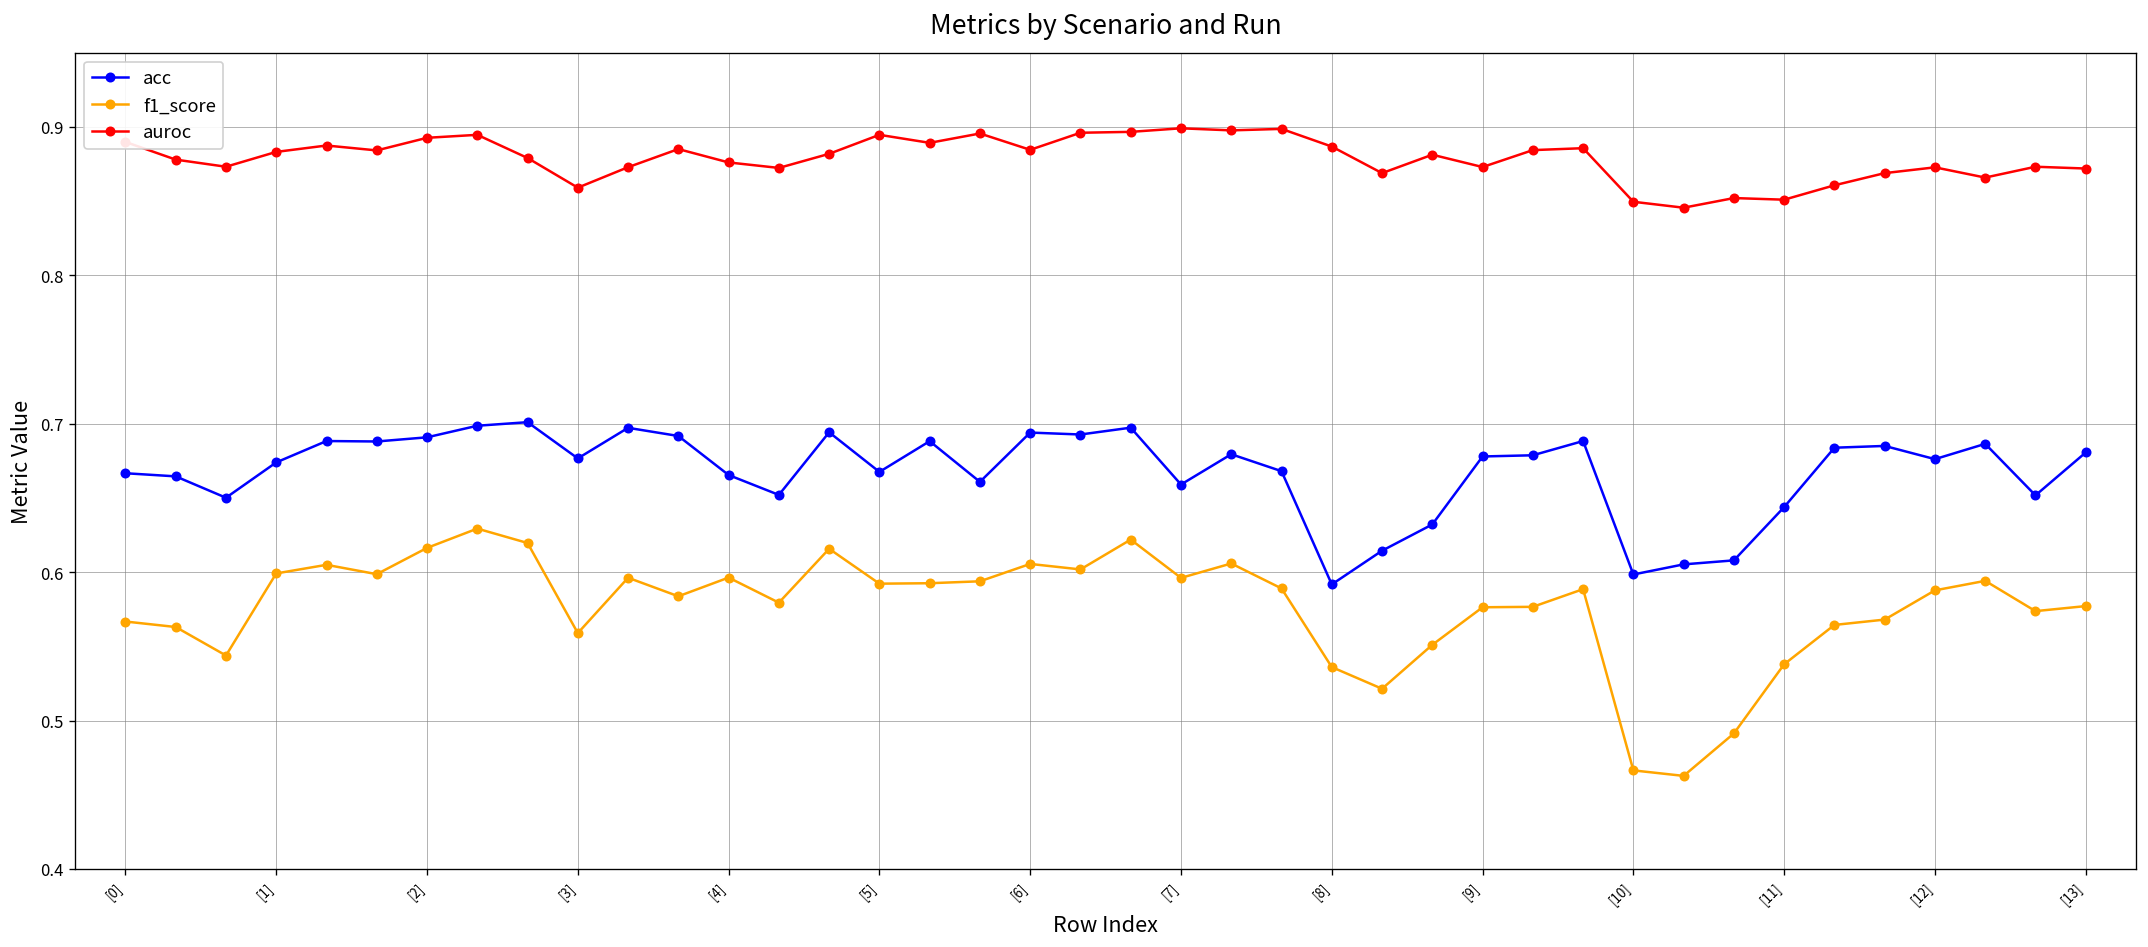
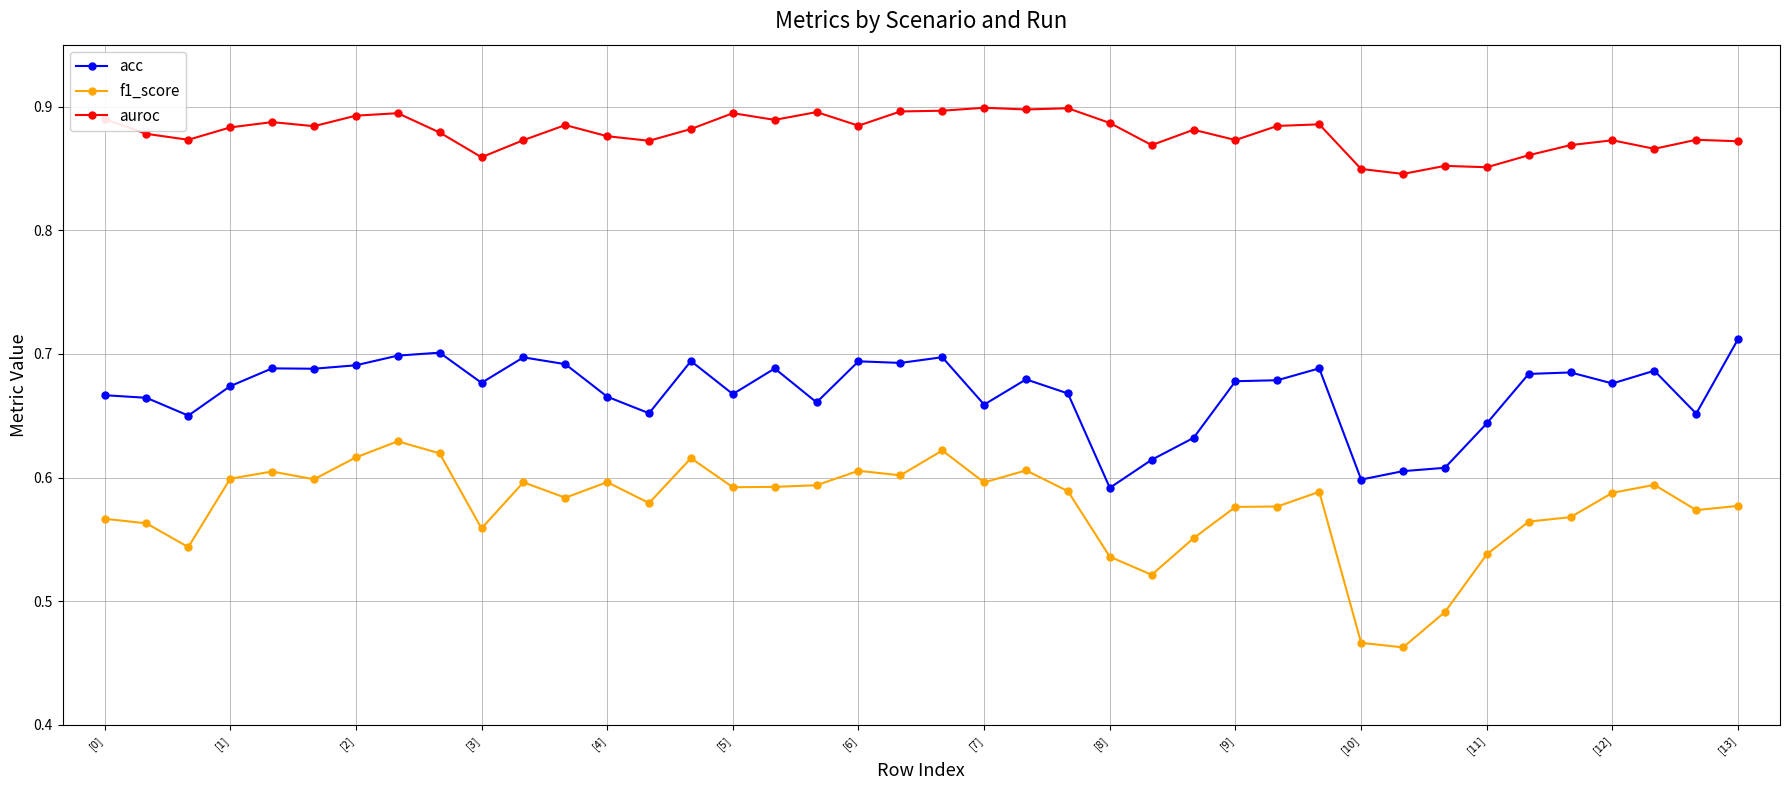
acc, [13]: 0.681 -> 0.712
